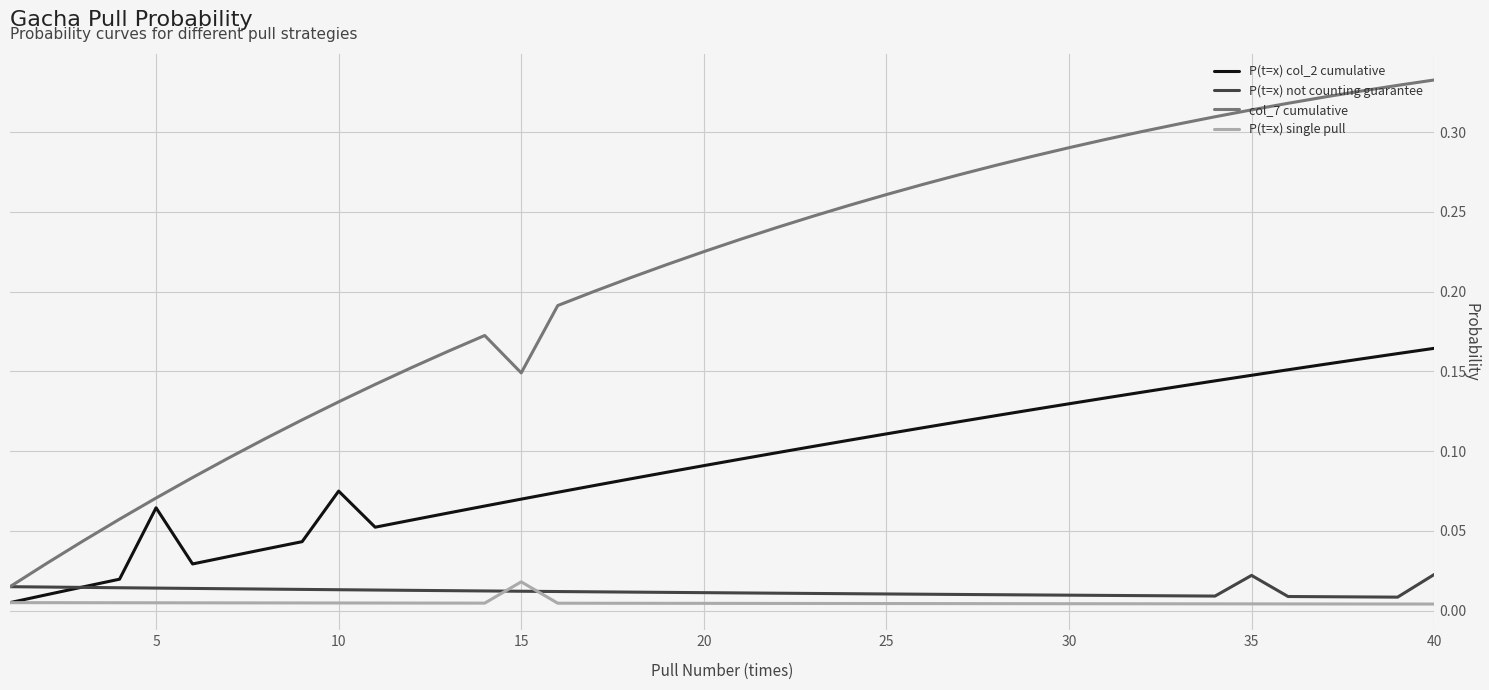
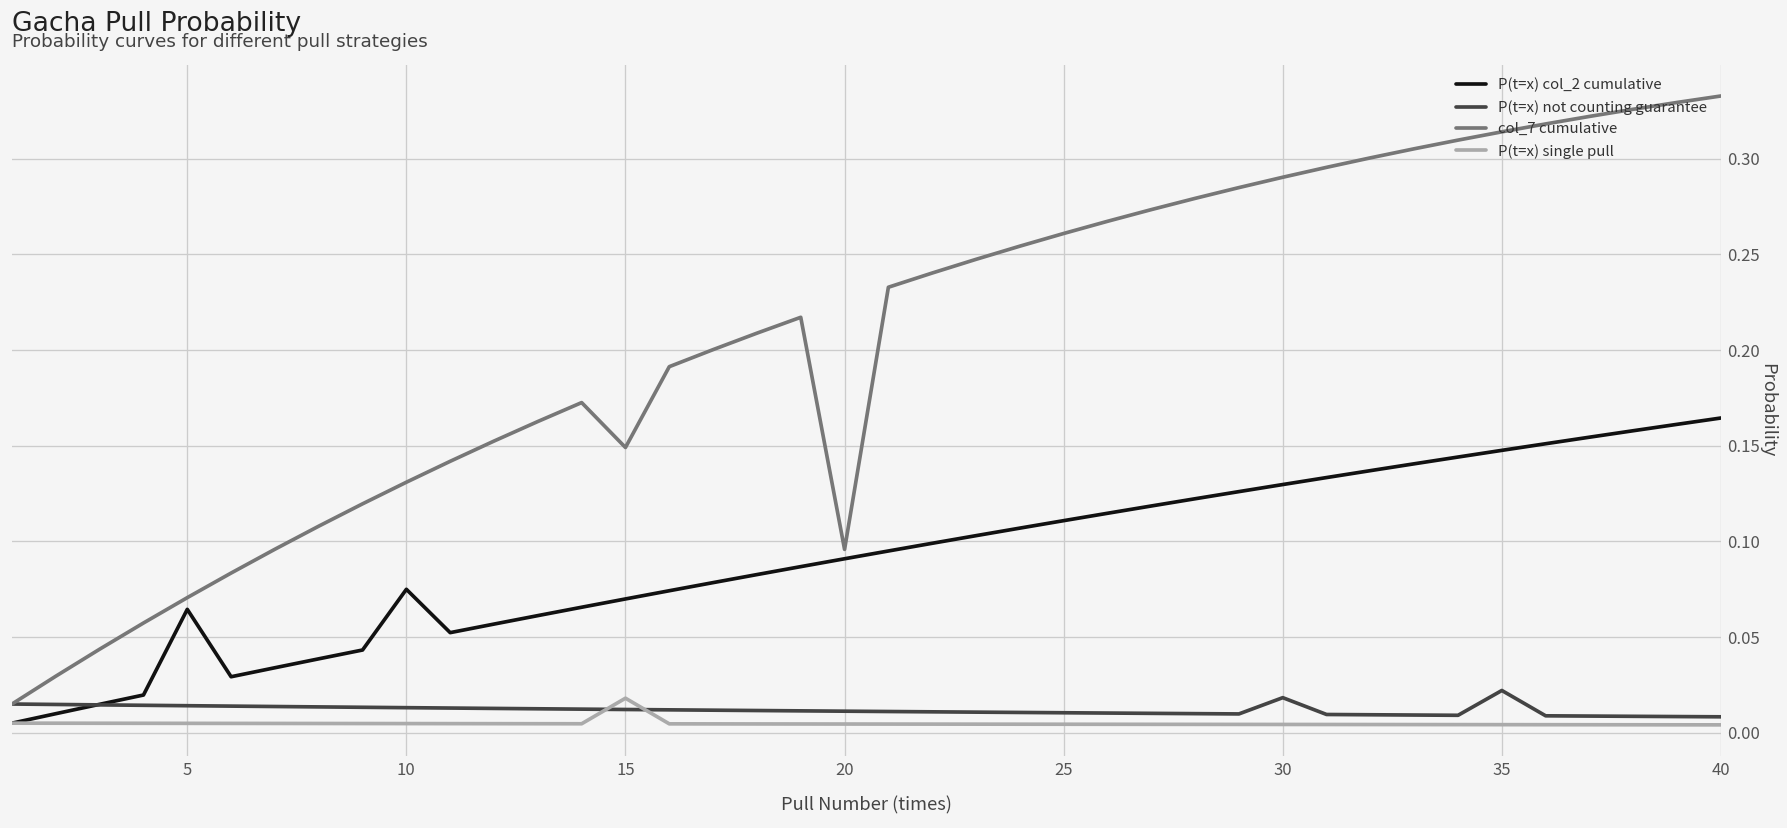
col_7 cumulative, 20: 0.225 -> 0.096
P(t=x) not counting guarantee, 30: 0.010 -> 0.018
P(t=x) not counting guarantee, 40: 0.023 -> 0.008
